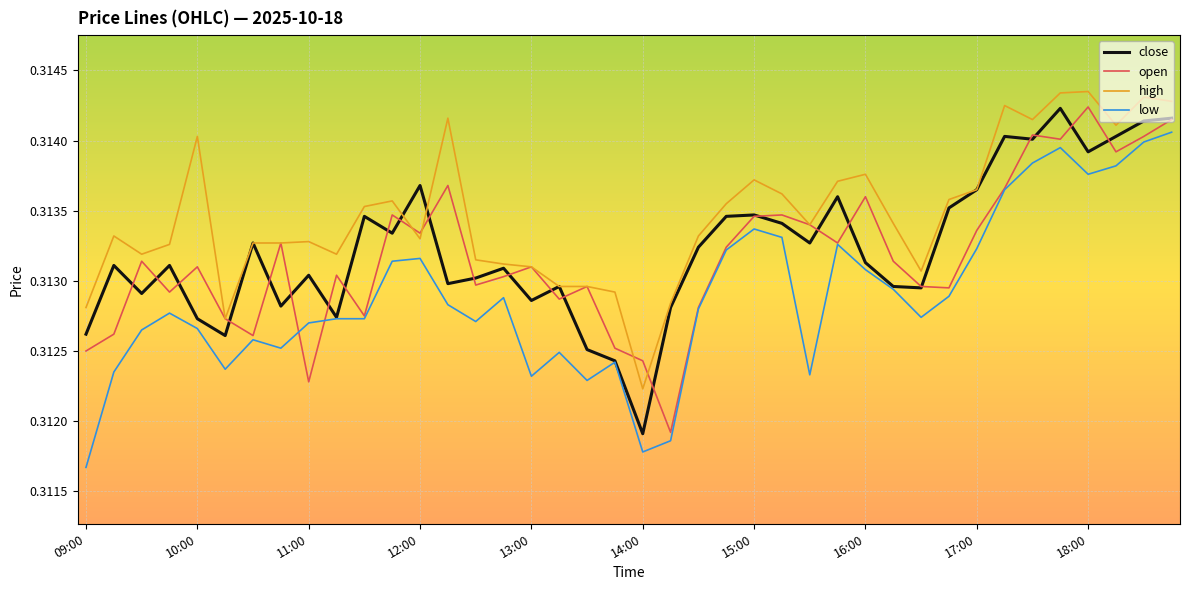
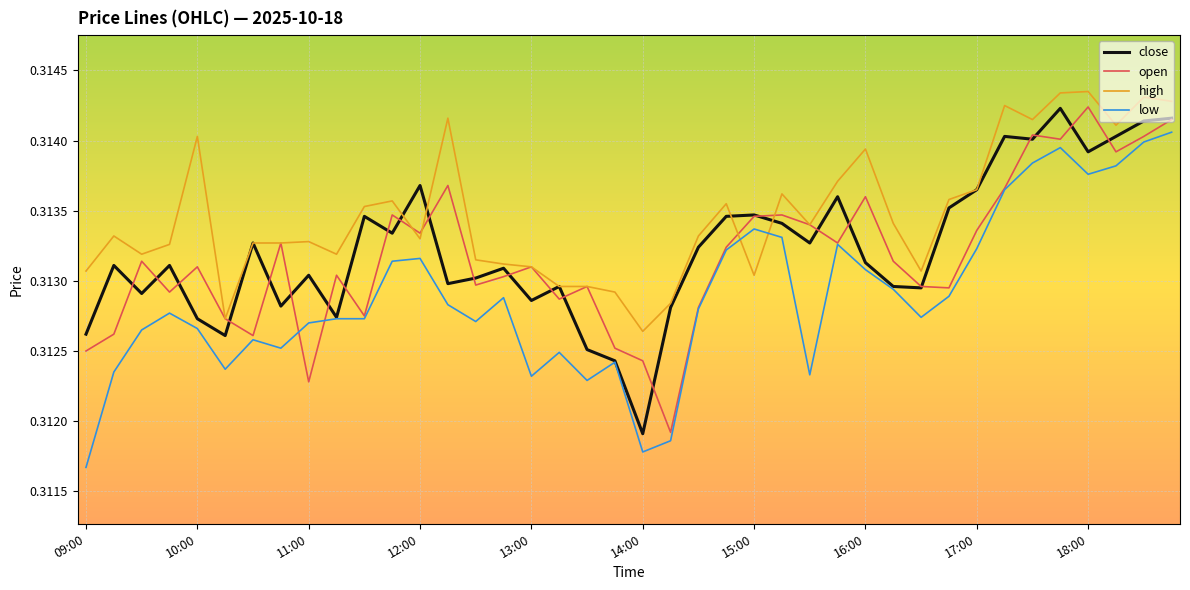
high, 09:00: 0.31281 -> 0.31307
high, 14:00: 0.31223 -> 0.31264
high, 15:00: 0.31372 -> 0.31304
high, 16:00: 0.31376 -> 0.31394
